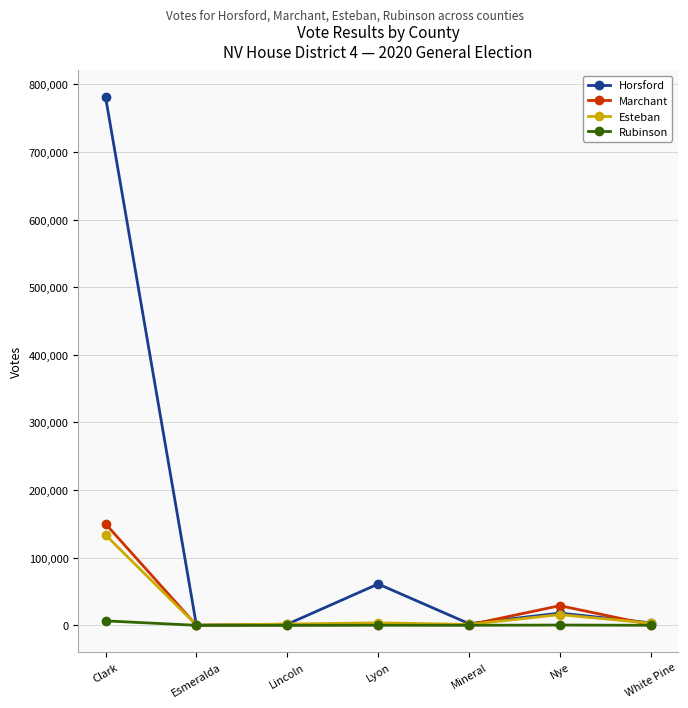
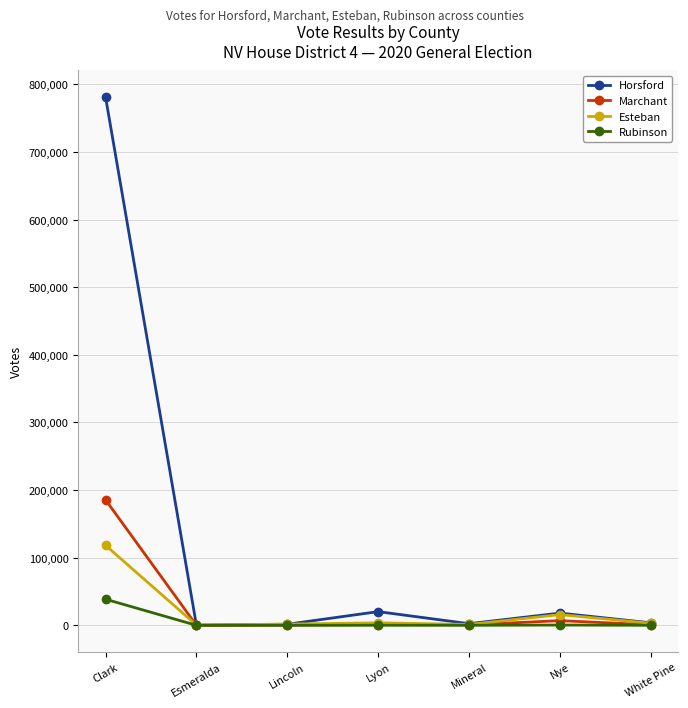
Marchant, Clark: 150,000 -> 190,000
Esteban, Clark: 130,000 -> 120,000
Rubinson, Clark: 10,000 -> 40,000
Horsford, Lyon: 60,000 -> 20,000
Marchant, Nye: 30,000 -> 10,000
